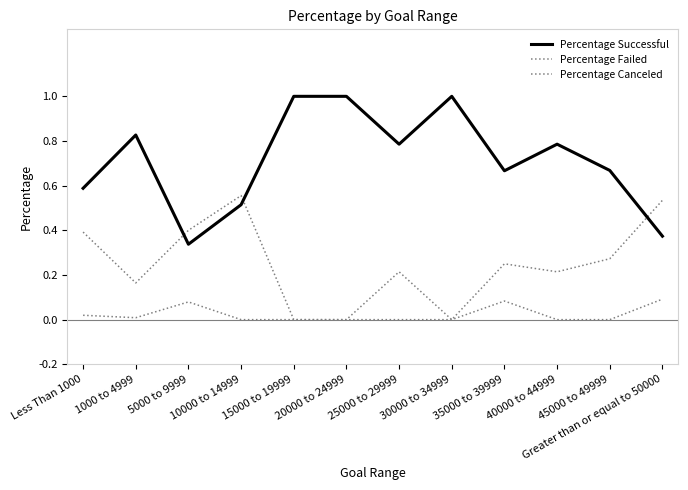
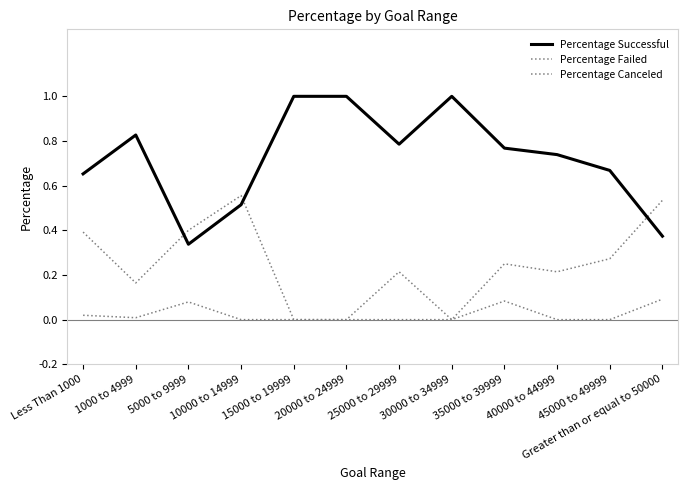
Percentage Successful, Less Than 1000: 0.59 -> 0.65
Percentage Successful, 35000 to 39999: 0.67 -> 0.77
Percentage Successful, 40000 to 44999: 0.79 -> 0.74
